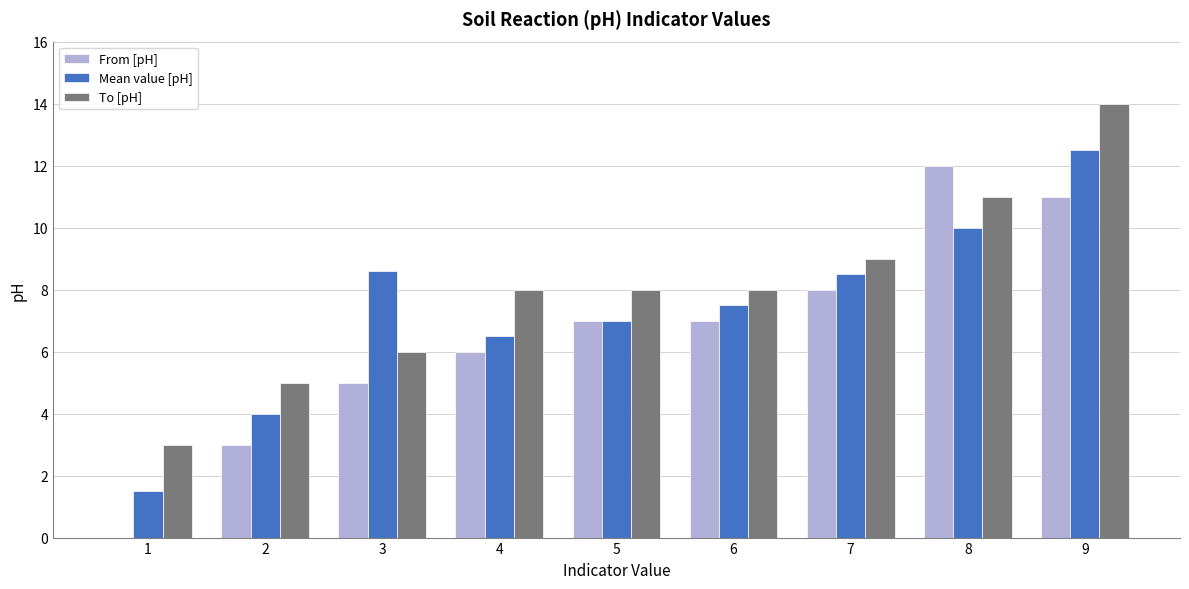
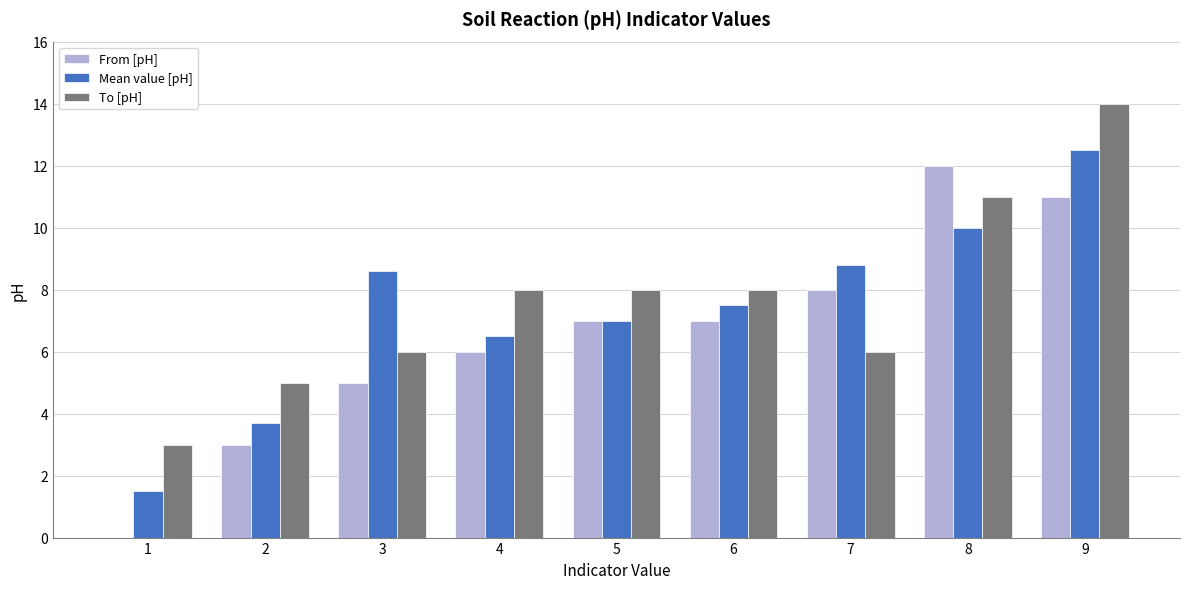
Mean value [pH], 2: 4.0 -> 3.7
Mean value [pH], 7: 8.5 -> 8.8
To [pH], 7: 9 -> 6
